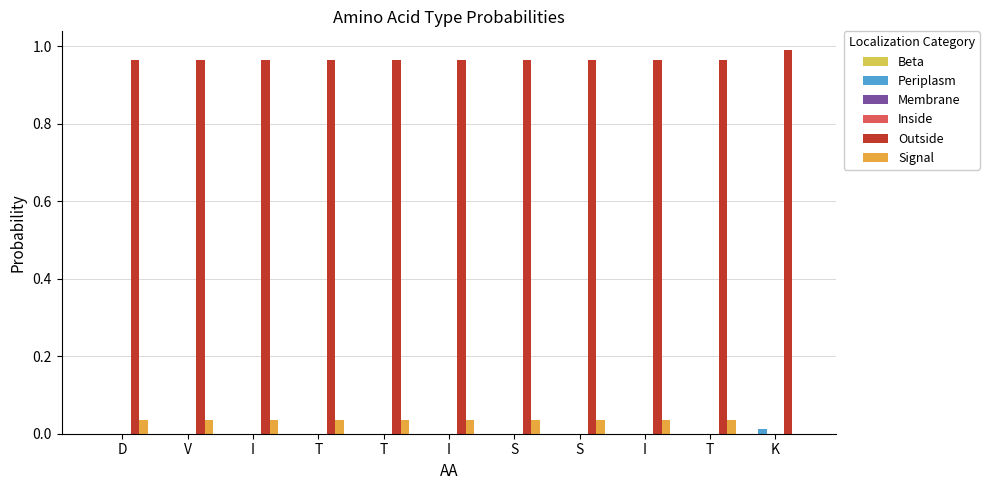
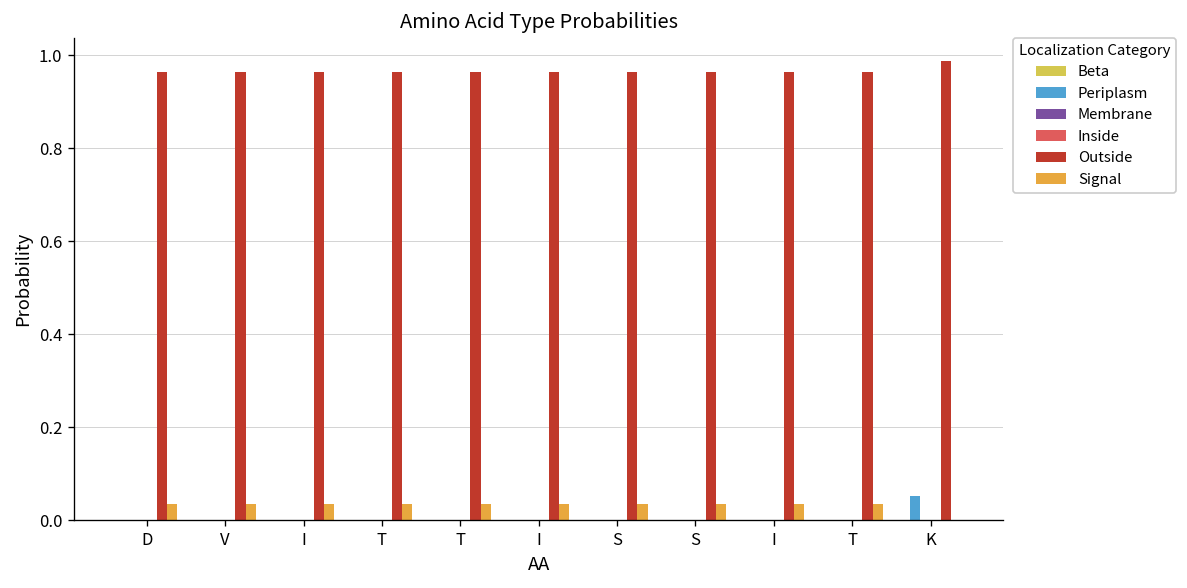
Periplasm, K: 0.01 -> 0.05
